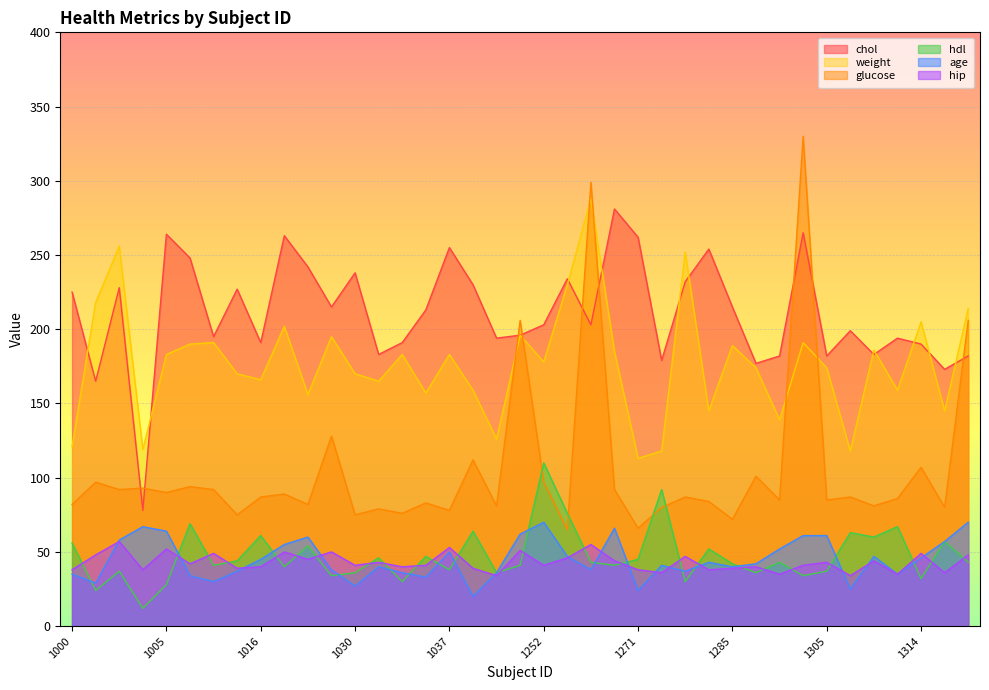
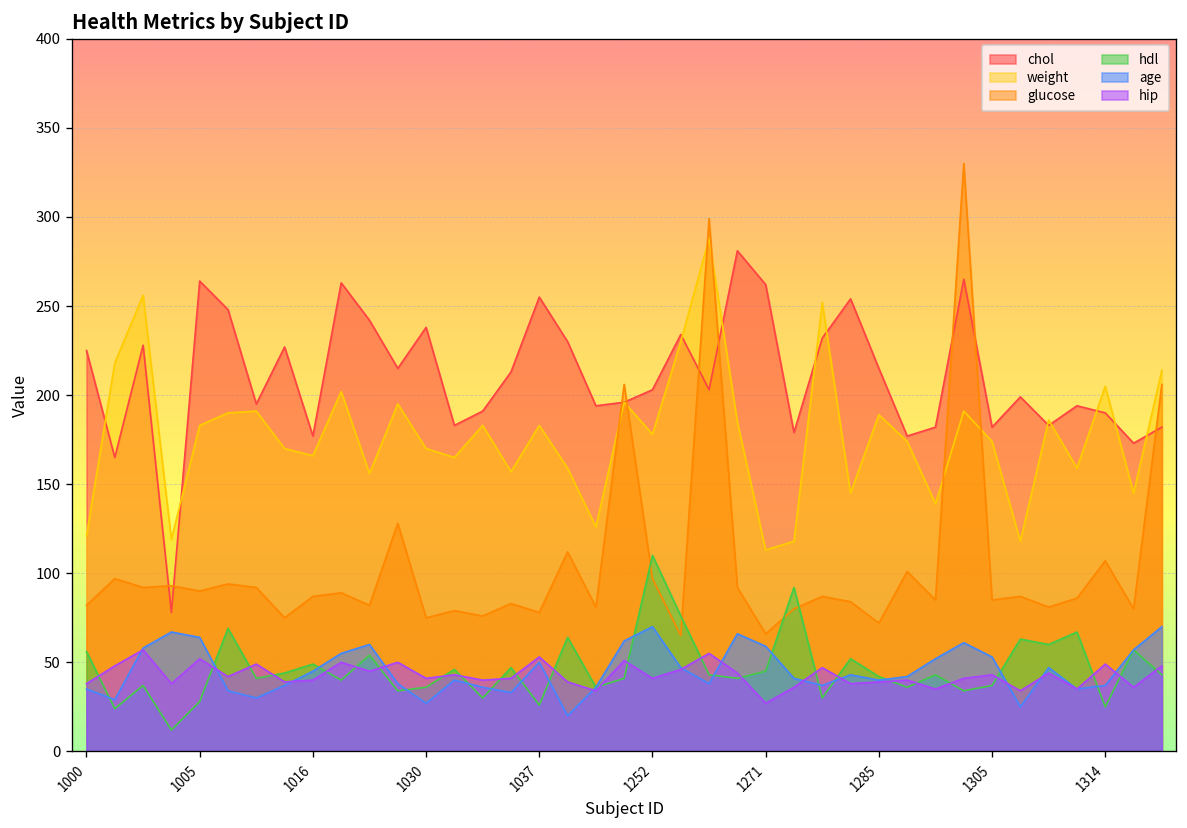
chol, 1016: 191 -> 177
hdl, 1016: 61 -> 49
hdl, 1037: 38 -> 26
age, 1271: 24 -> 59
hip, 1271: 38 -> 27
age, 1305: 61 -> 53
hdl, 1314: 32 -> 25
age, 1314: 46 -> 37
